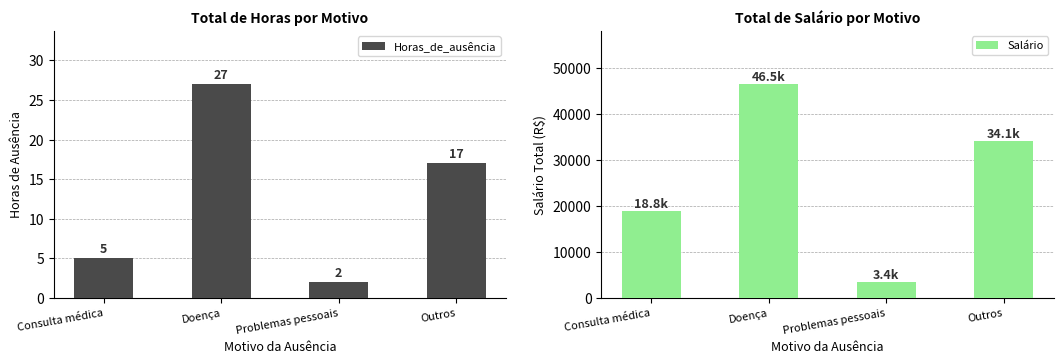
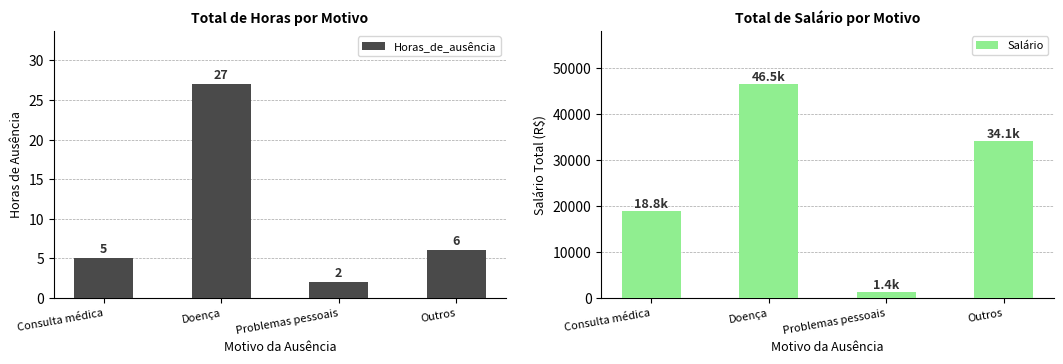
Total de Horas por Motivo, Outros: 17 -> 6
Total de Salário por Motivo, Problemas pessoais: 3.4k -> 1.4k
